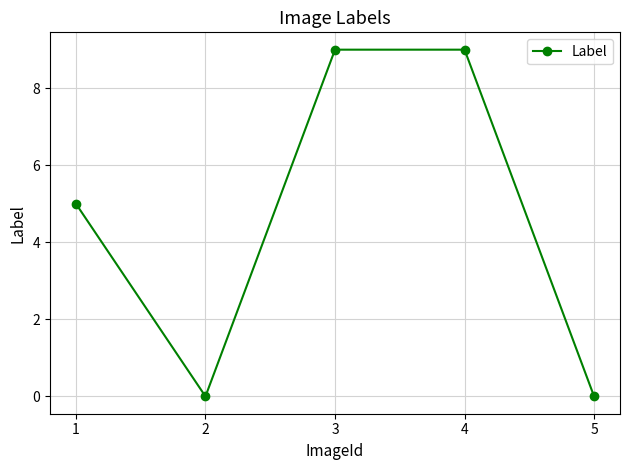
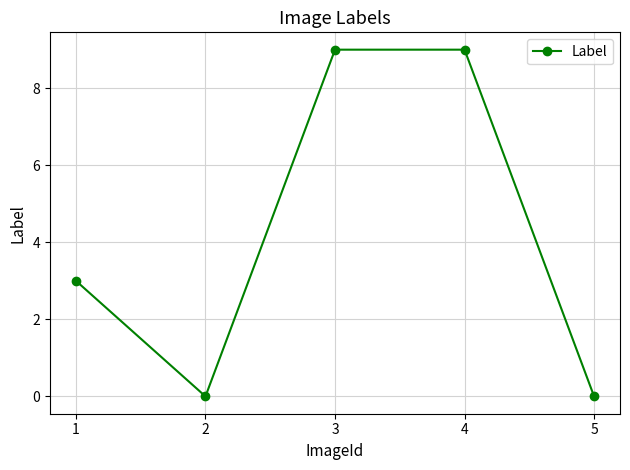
1: 5 -> 3
